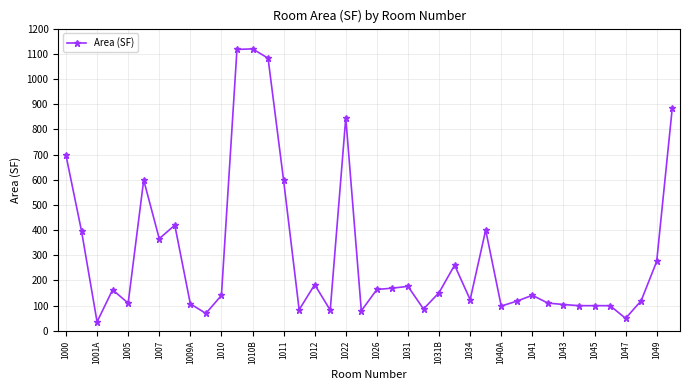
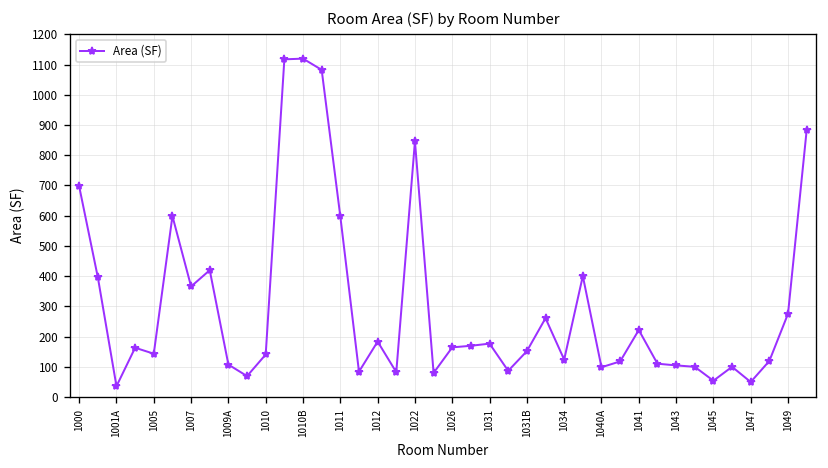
1005: 110 -> 140
1041: 140 -> 220
1045: 100 -> 50
